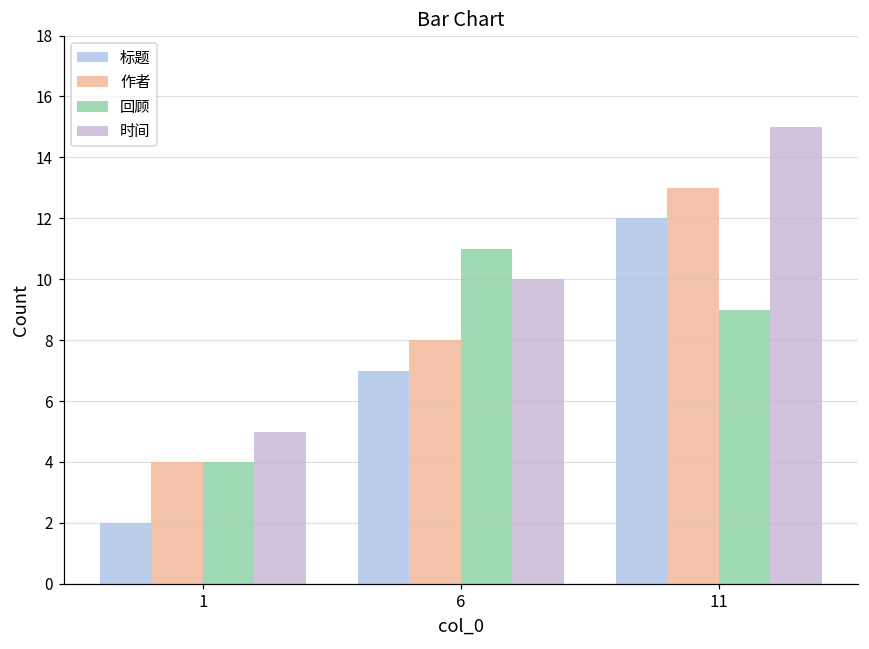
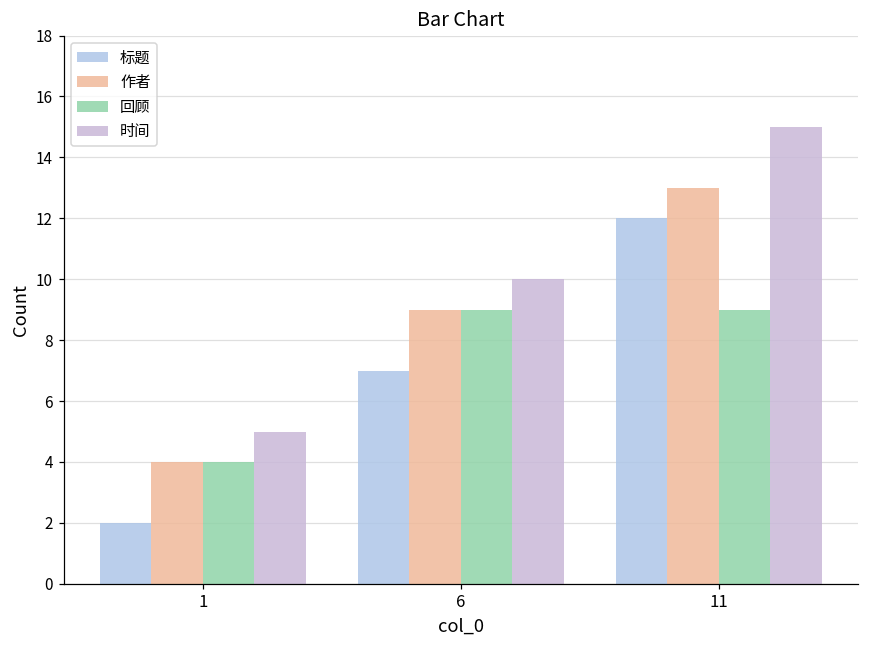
作者, 6: 8 -> 9
回顾, 6: 11 -> 9
